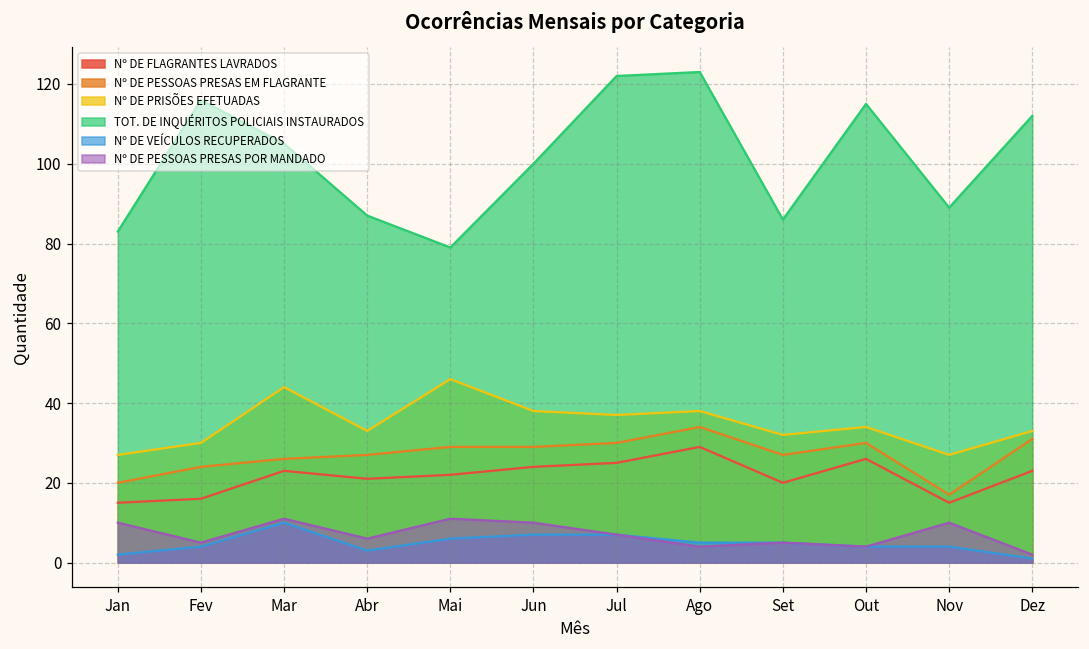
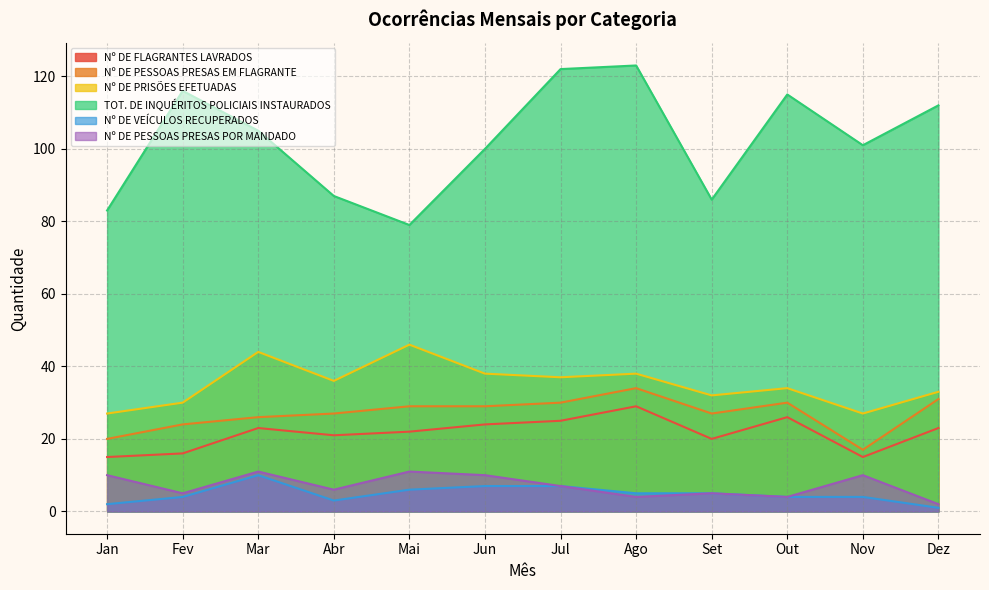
Nº DE PRISÕES EFETUADAS, Abr: 33 -> 36
TOT. DE INQUÉRITOS POLICIAIS INSTAURADOS, Nov: 89 -> 101
